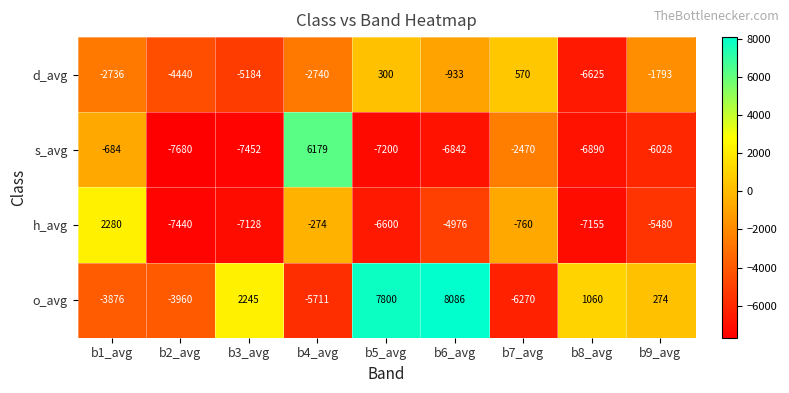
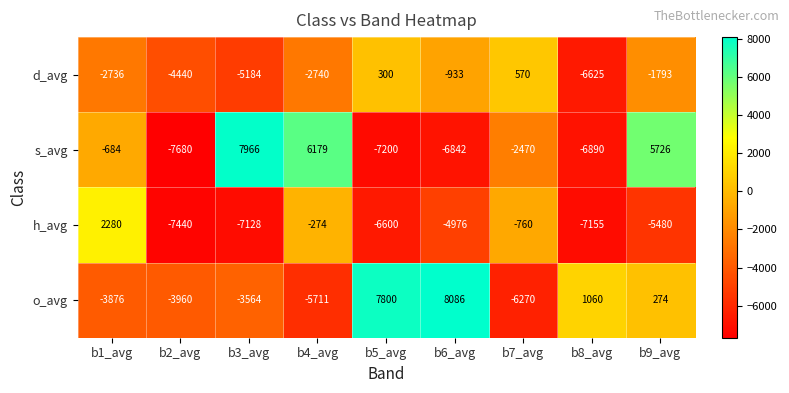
s_avg, b3_avg: -7452 -> 7966
s_avg, b9_avg: -6028 -> 5726
o_avg, b3_avg: 2245 -> -3564
